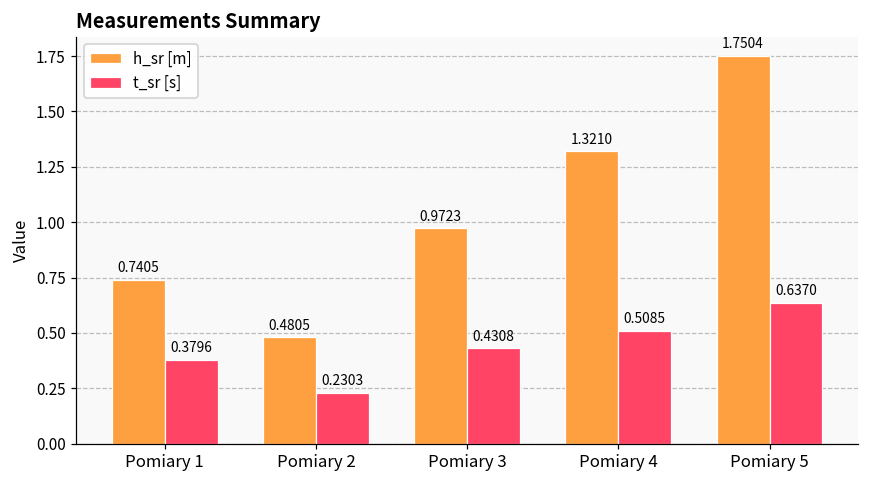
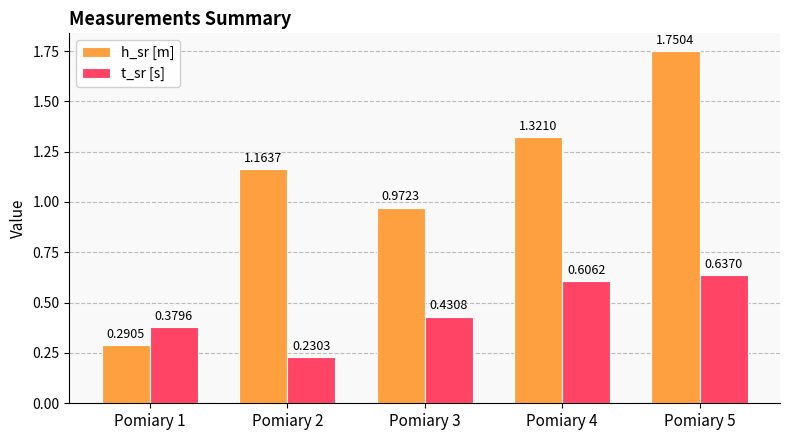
h_sr [m], Pomiary 1: 0.7405 -> 0.2905
h_sr [m], Pomiary 2: 0.4805 -> 1.1637
t_sr [s], Pomiary 4: 0.5085 -> 0.6062
